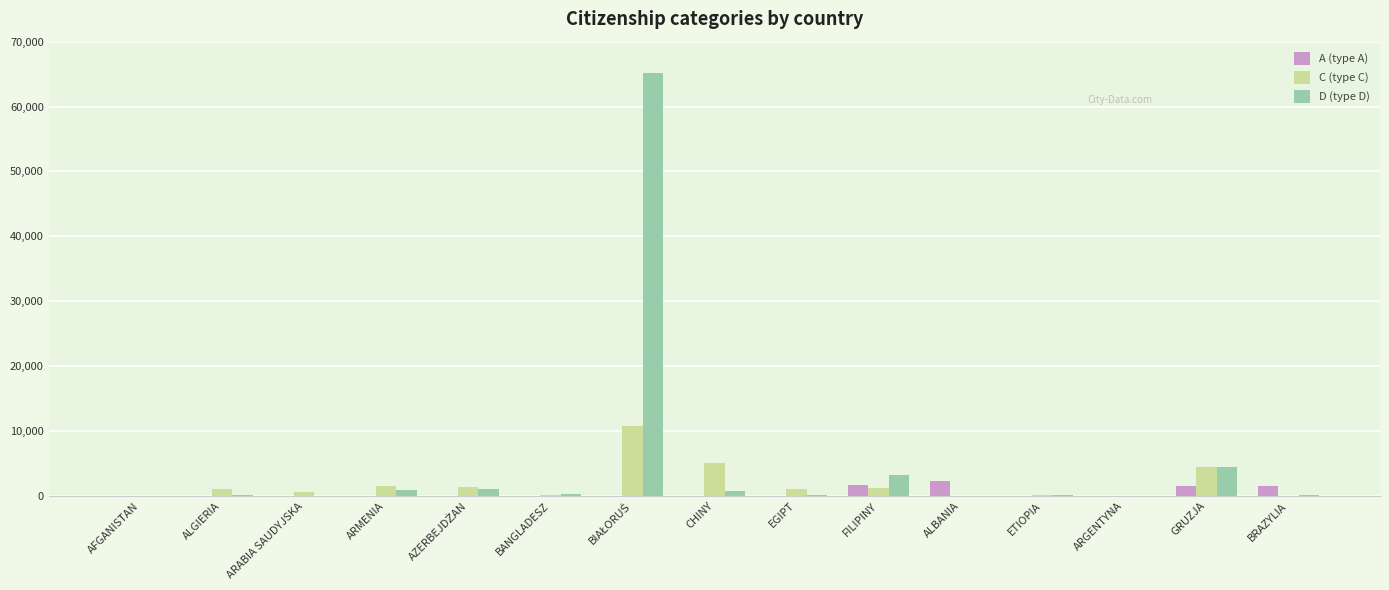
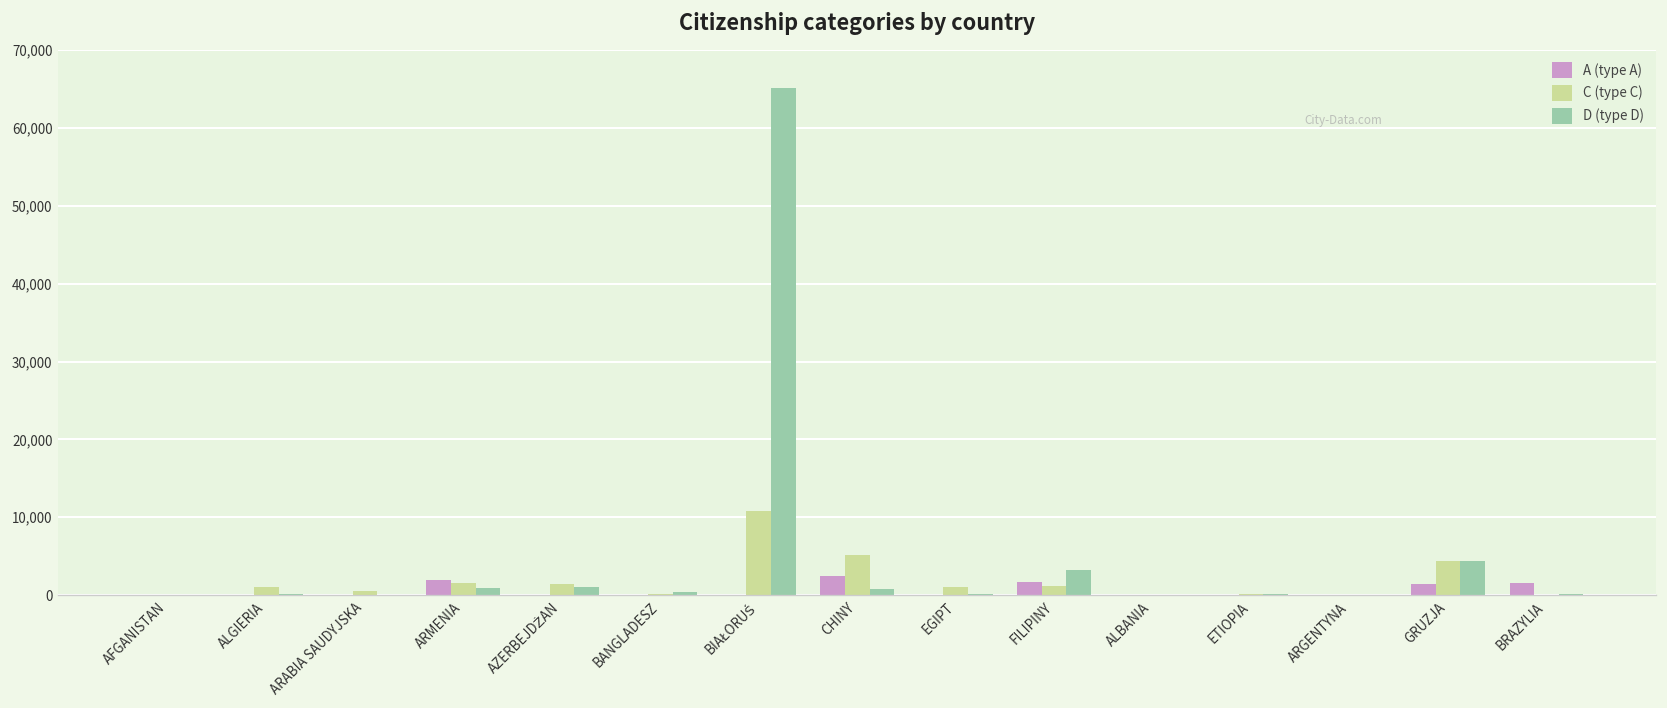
A (type A), ARMENIA: 0 -> 2,000
A (type A), CHINY: 0 -> 3,000
A (type A), ALBANIA: 2,000 -> 0
